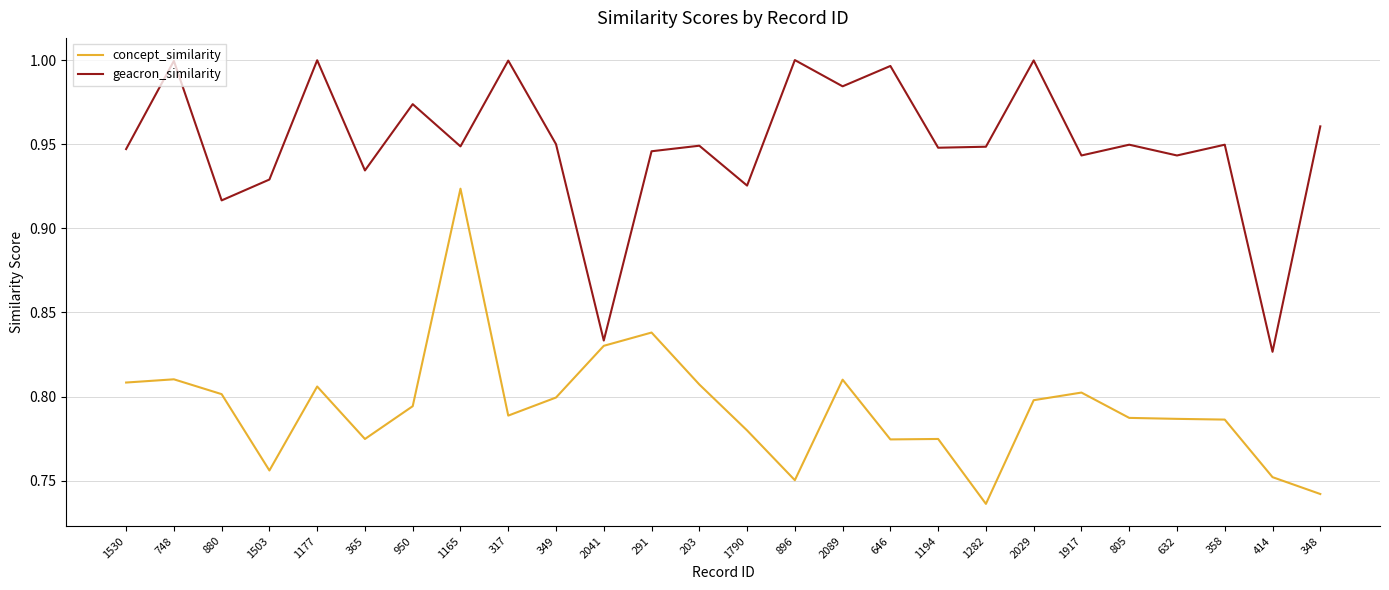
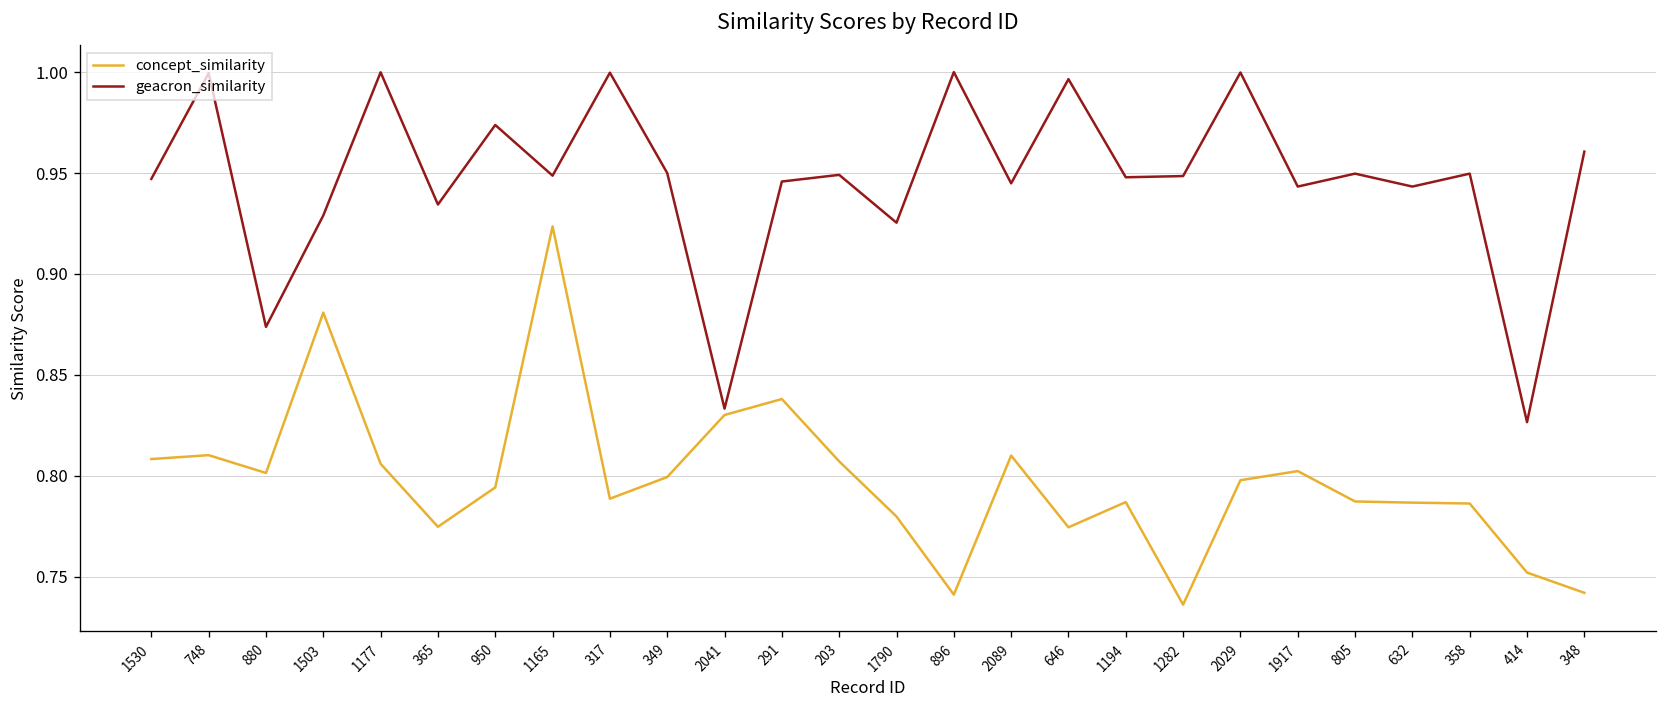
geacron_similarity, 880: 0.917 -> 0.874
concept_similarity, 1503: 0.756 -> 0.881
concept_similarity, 896: 0.750 -> 0.741
geacron_similarity, 2089: 0.984 -> 0.945
concept_similarity, 1194: 0.775 -> 0.787
